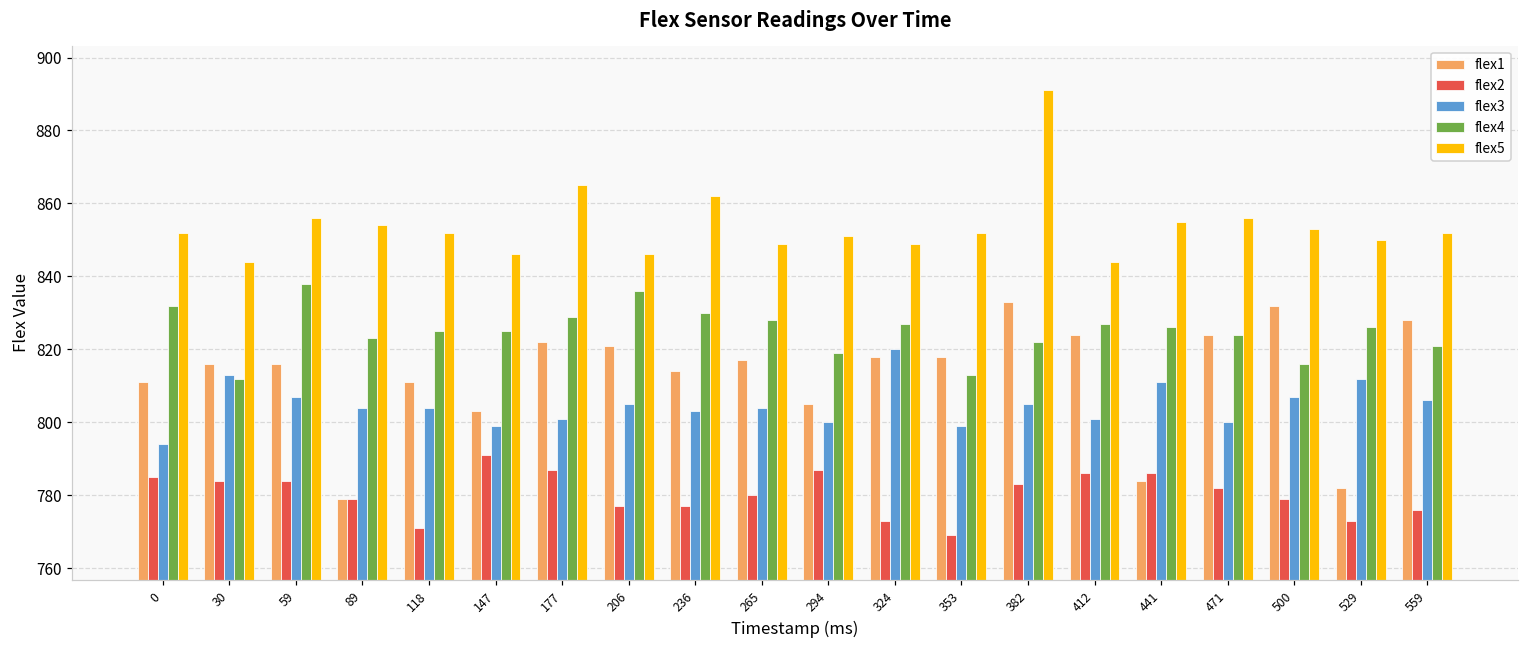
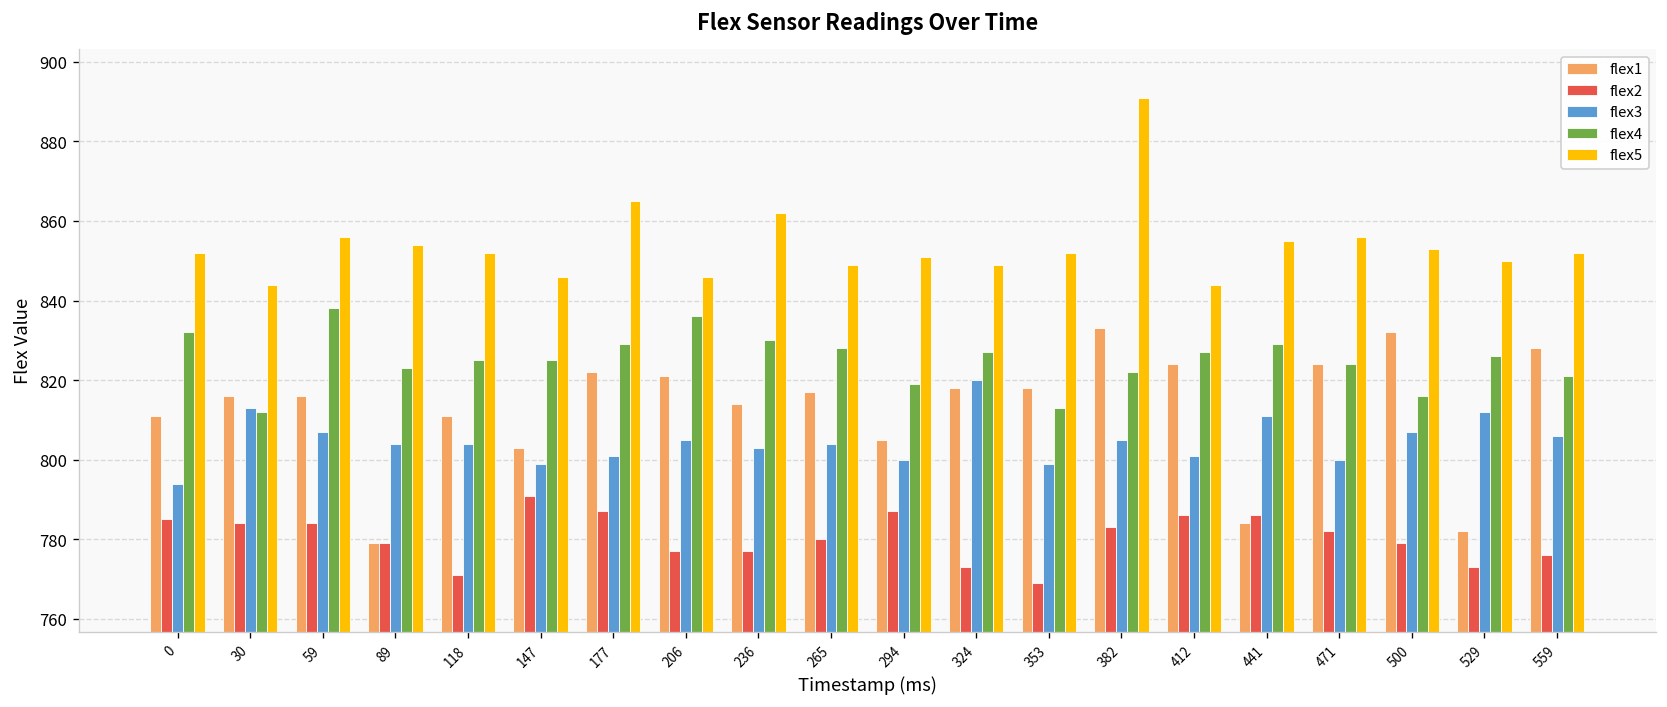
flex4, 441: 826 -> 829
